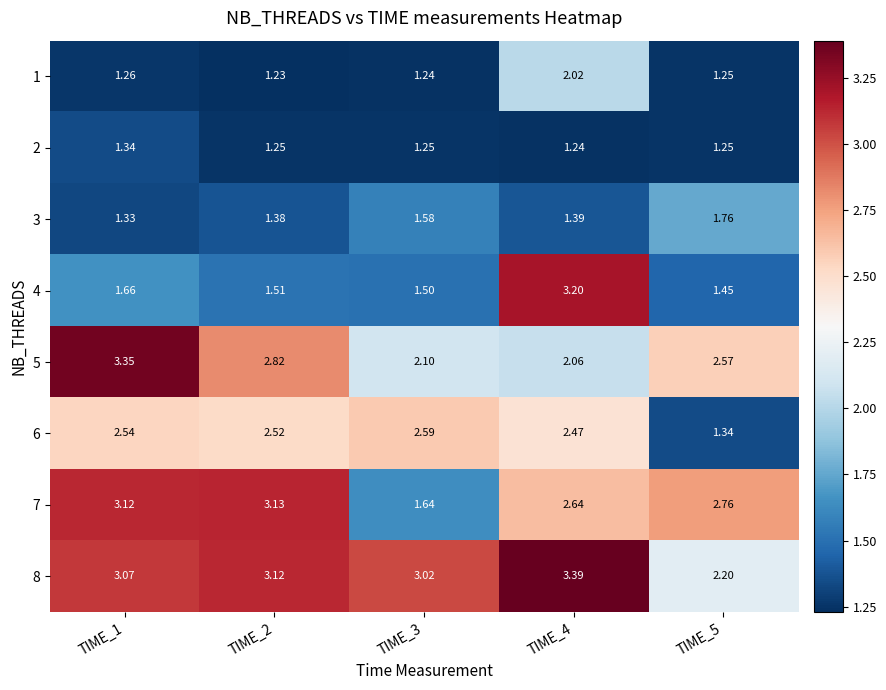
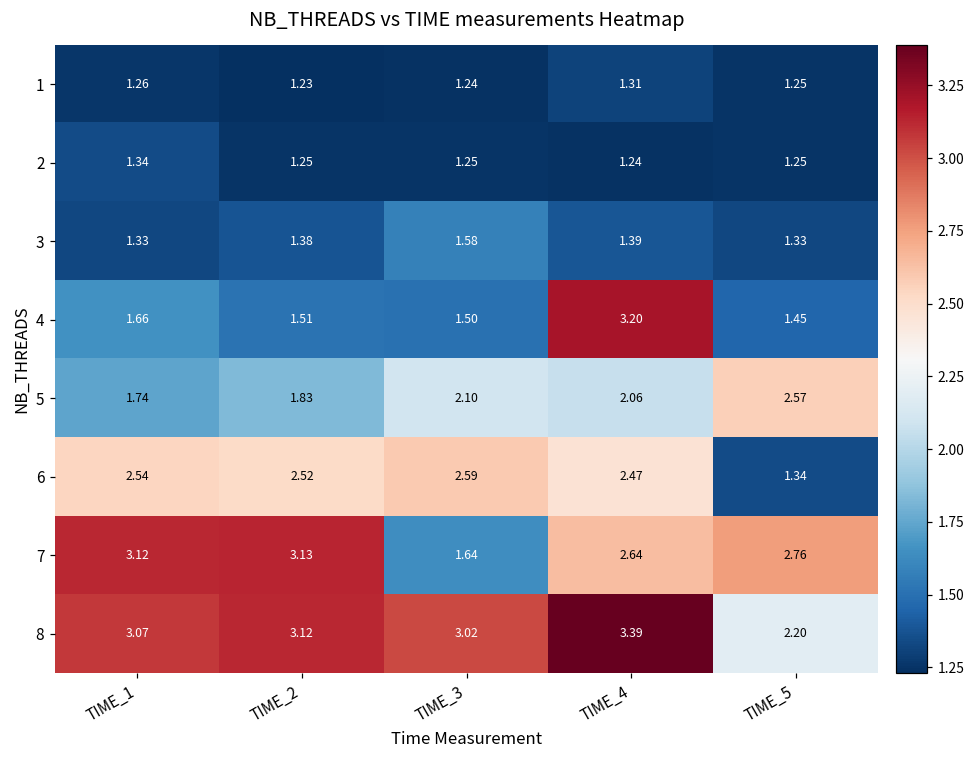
1, TIME_4: 2.02 -> 1.31
3, TIME_5: 1.76 -> 1.33
5, TIME_1: 3.35 -> 1.74
5, TIME_2: 2.82 -> 1.83
